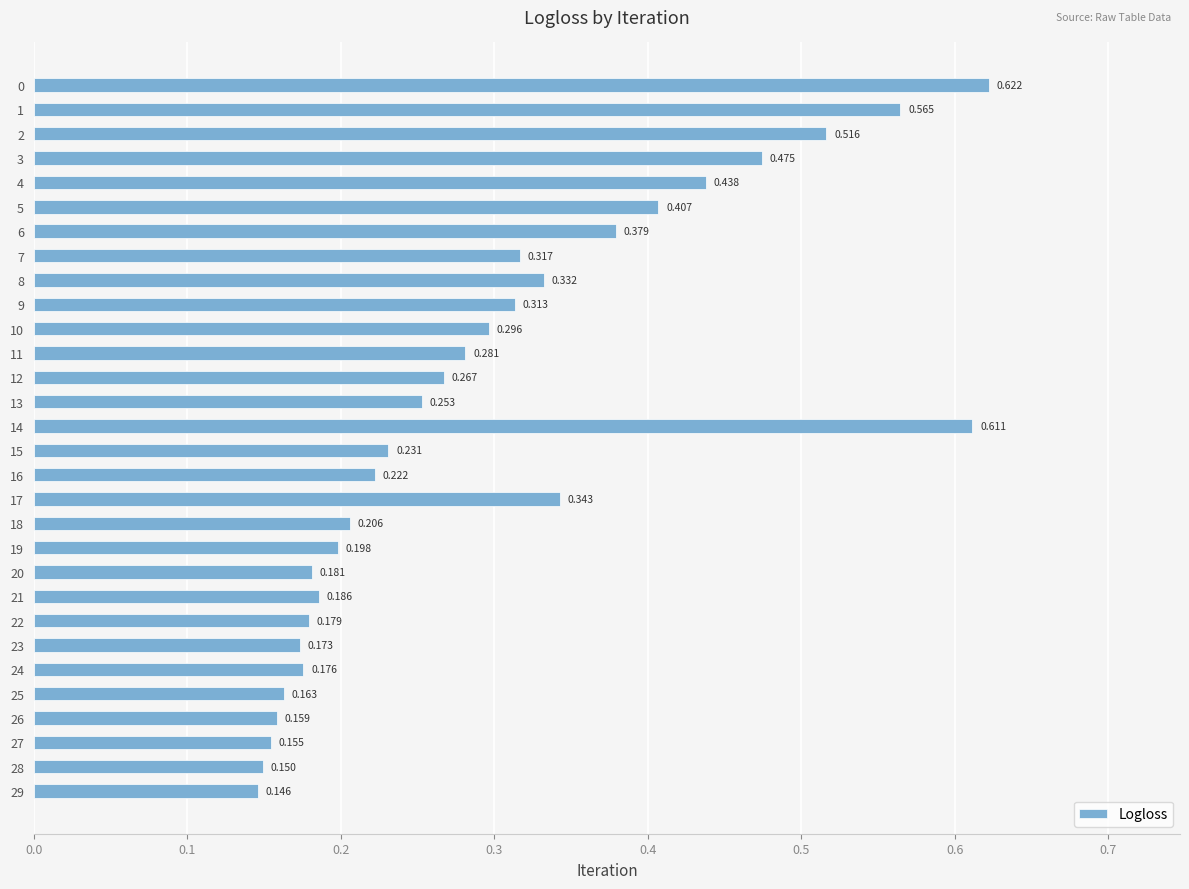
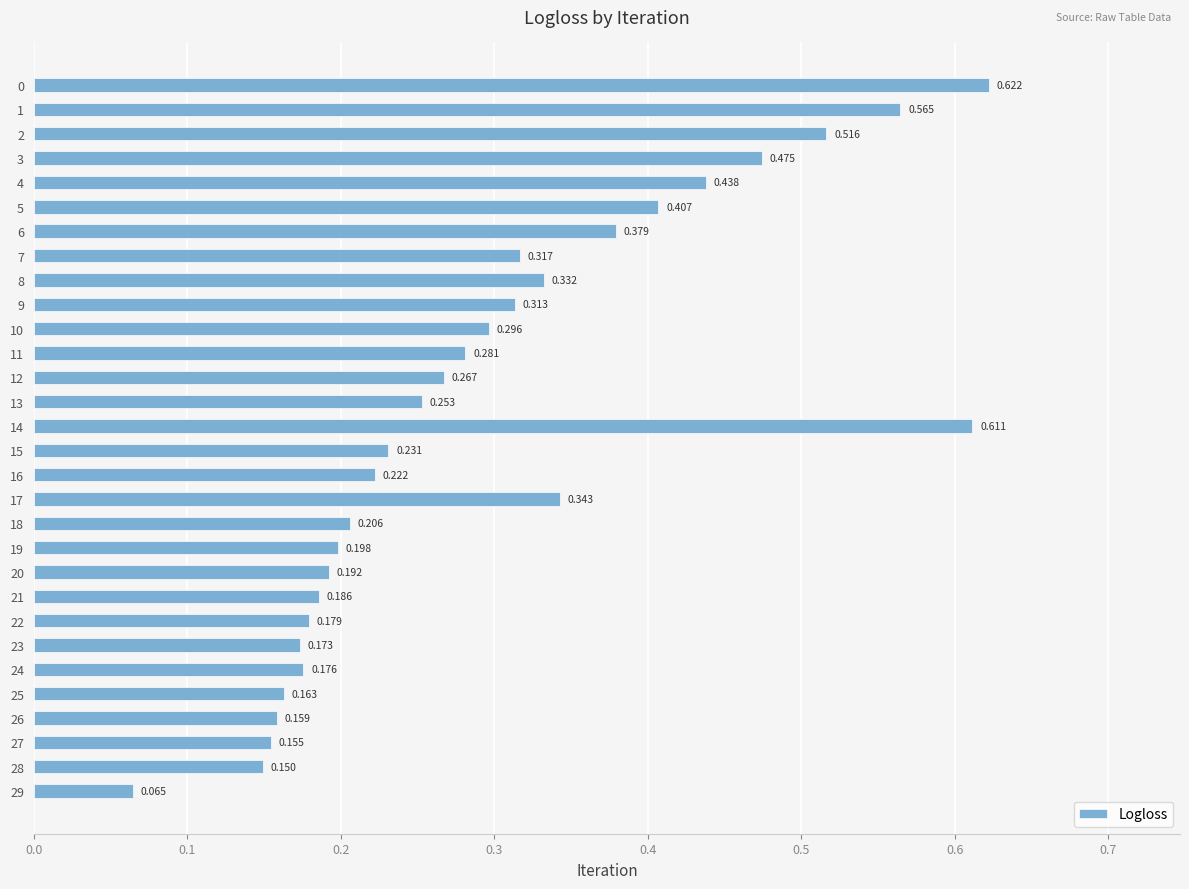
20: 0.181 -> 0.192
29: 0.146 -> 0.065
